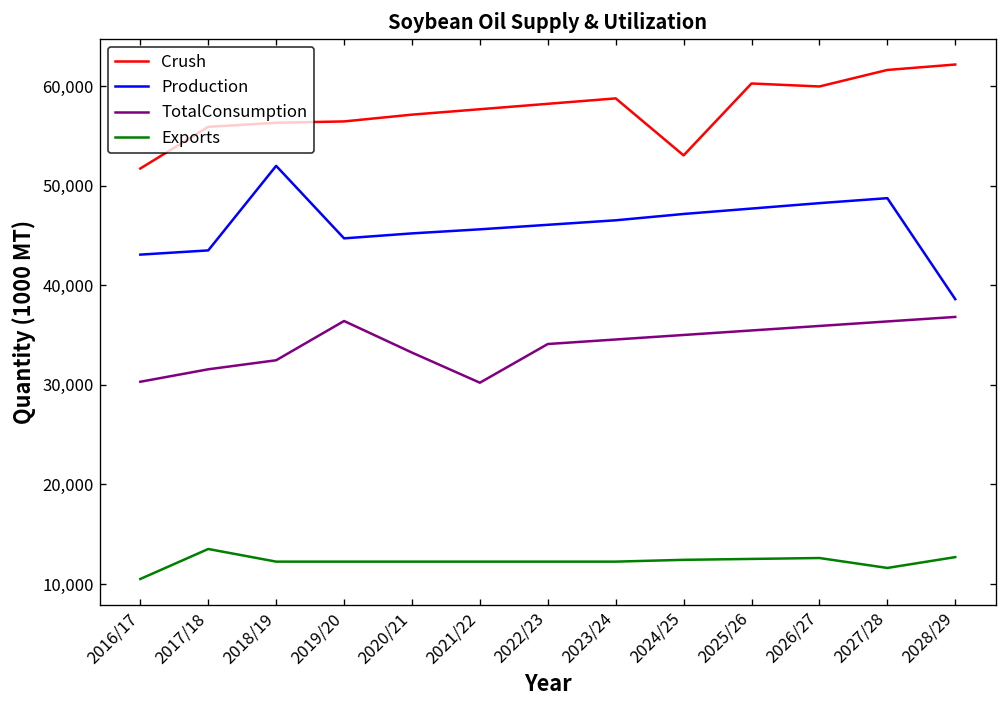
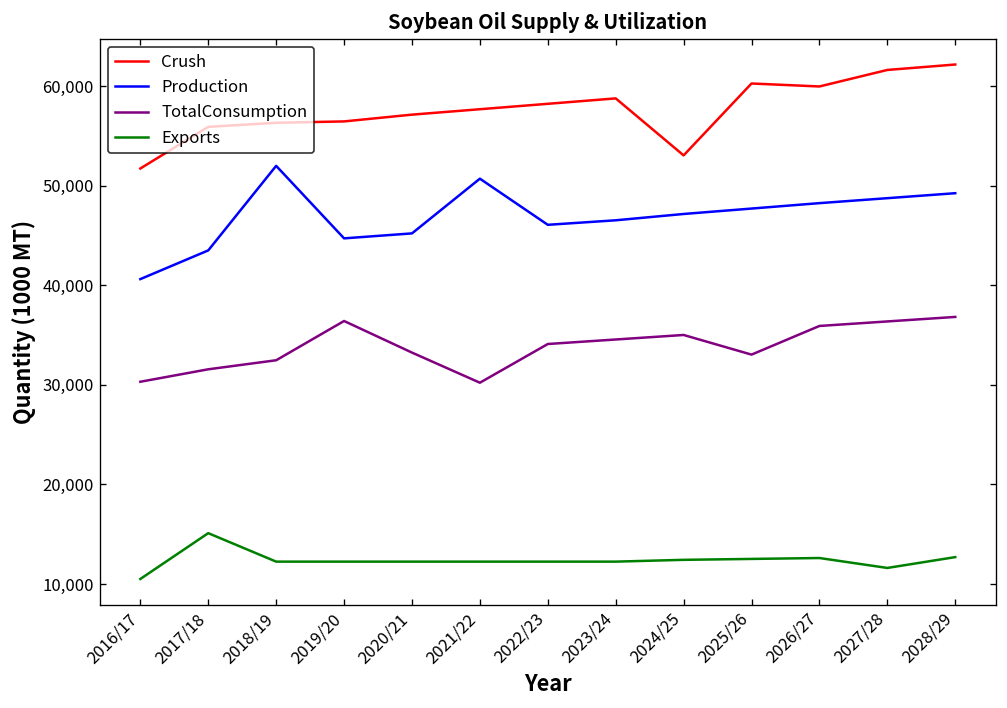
Production, 2016/17: 43,000 -> 41,000
Exports, 2017/18: 14,000 -> 15,000
Production, 2021/22: 46,000 -> 51,000
TotalConsumption, 2025/26: 35,000 -> 33,000
Production, 2028/29: 39,000 -> 49,000
